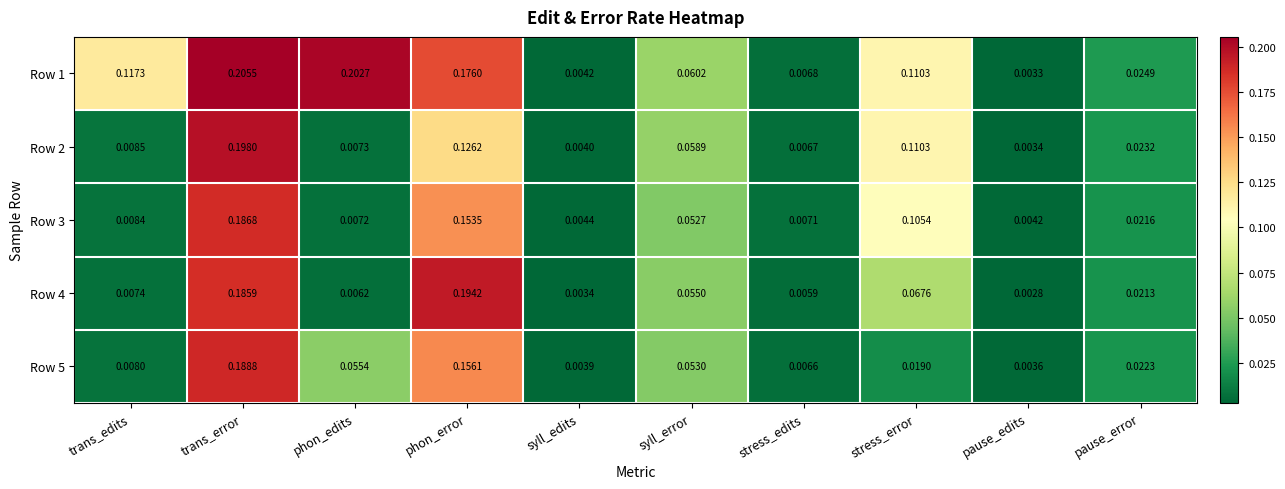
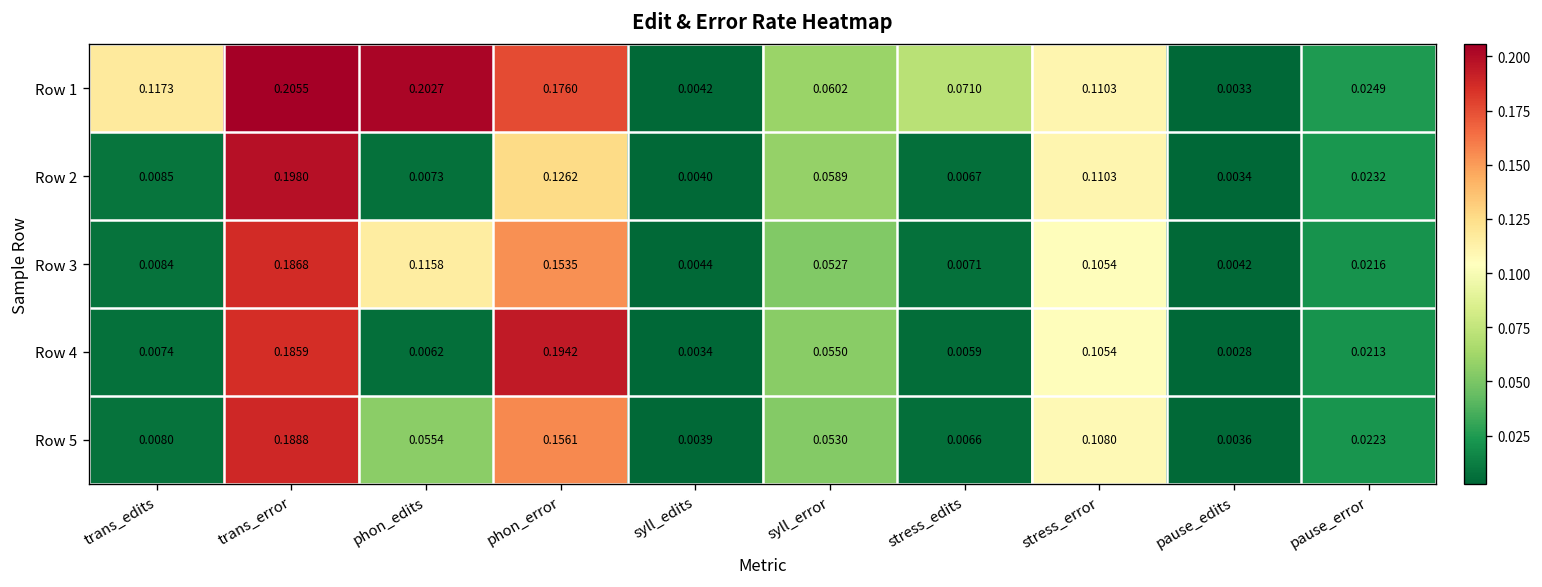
Row 1, stress_edits: 0.0068 -> 0.0710
Row 3, phon_edits: 0.0072 -> 0.1158
Row 4, stress_error: 0.0676 -> 0.1054
Row 5, stress_error: 0.0190 -> 0.1080
